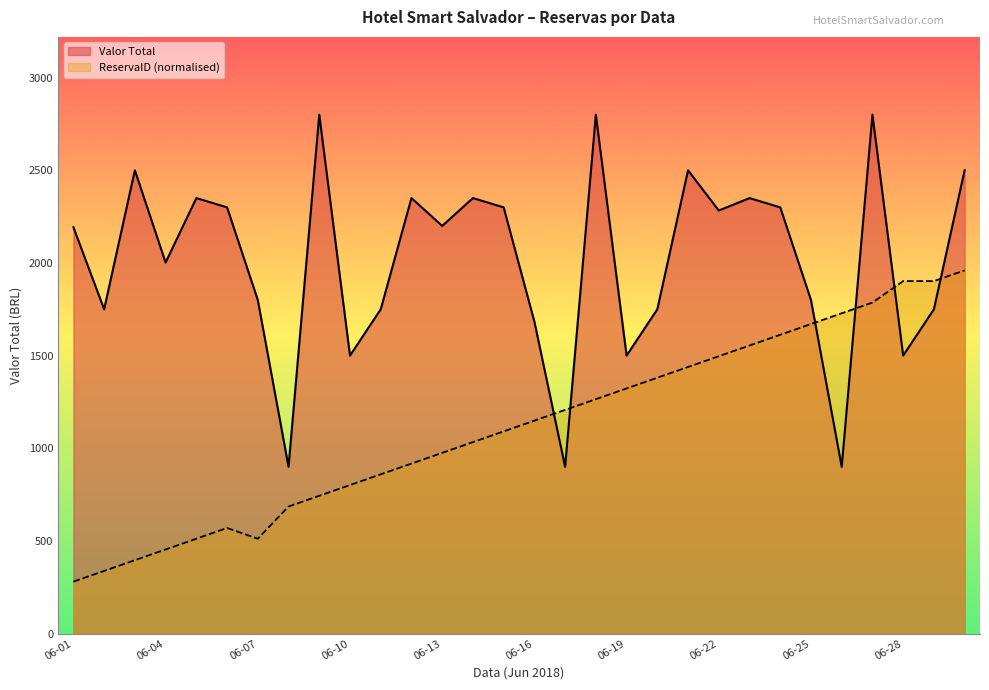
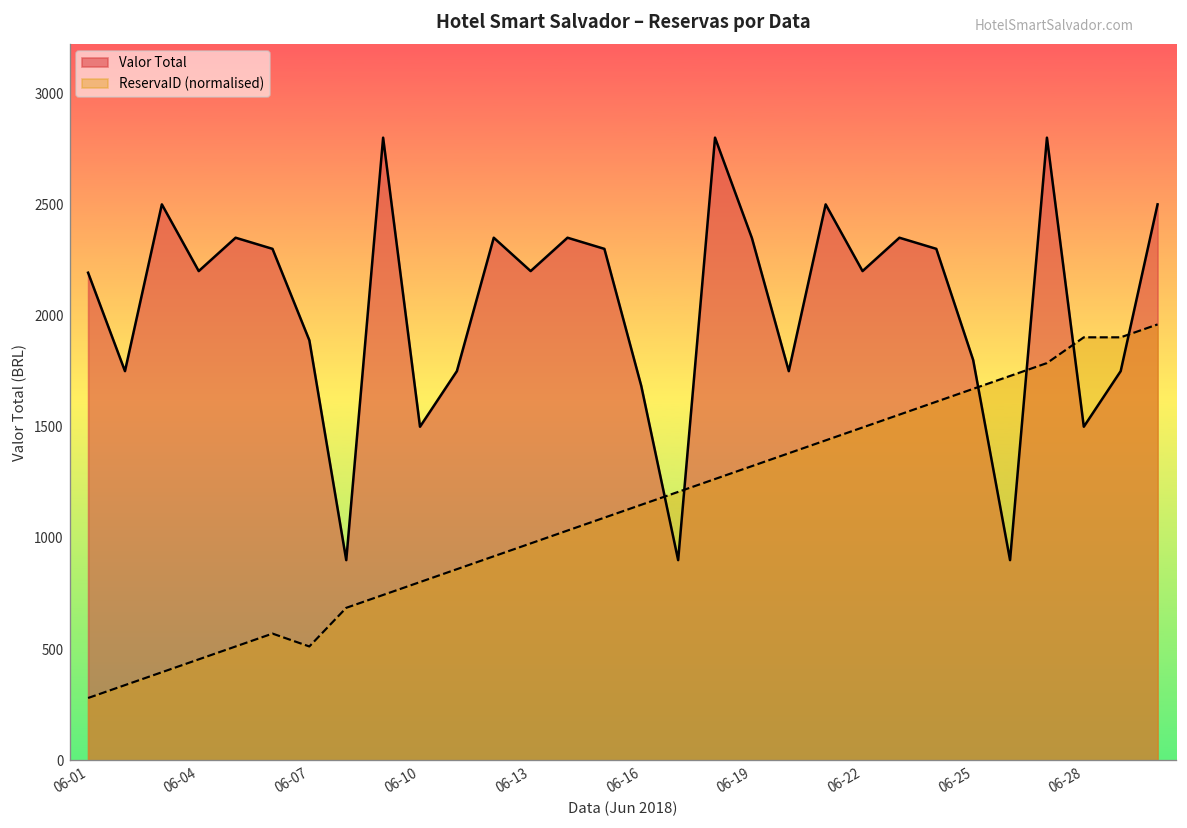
Valor Total, 06-04: 2000 -> 2200
Valor Total, 06-07: 1800 -> 1890
Valor Total, 06-19: 1500 -> 2350
Valor Total, 06-22: 2280 -> 2200
